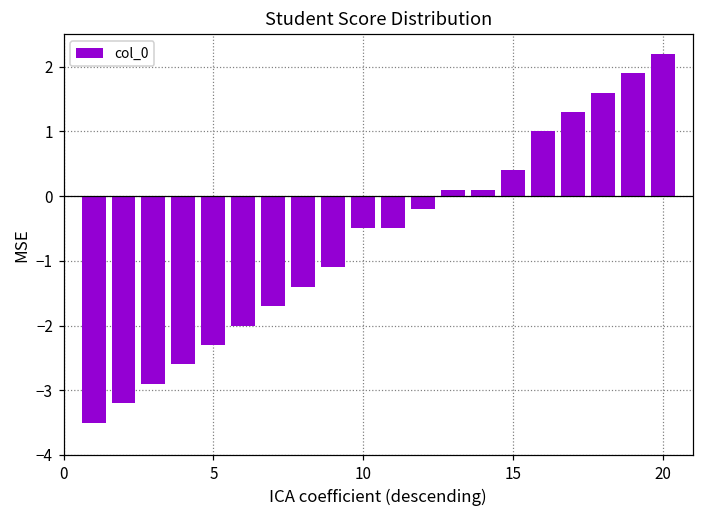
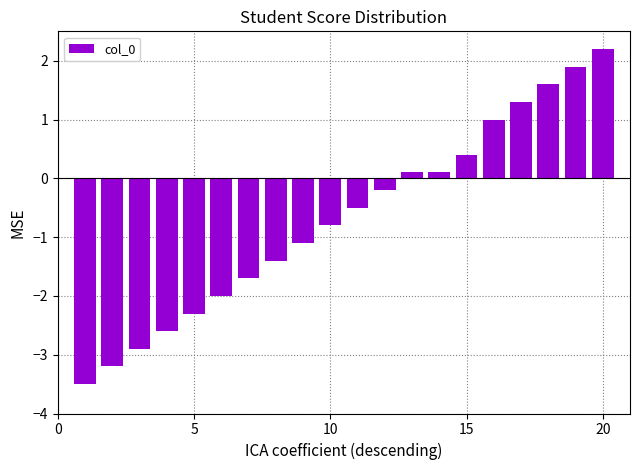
10: -0.5 -> -0.8
